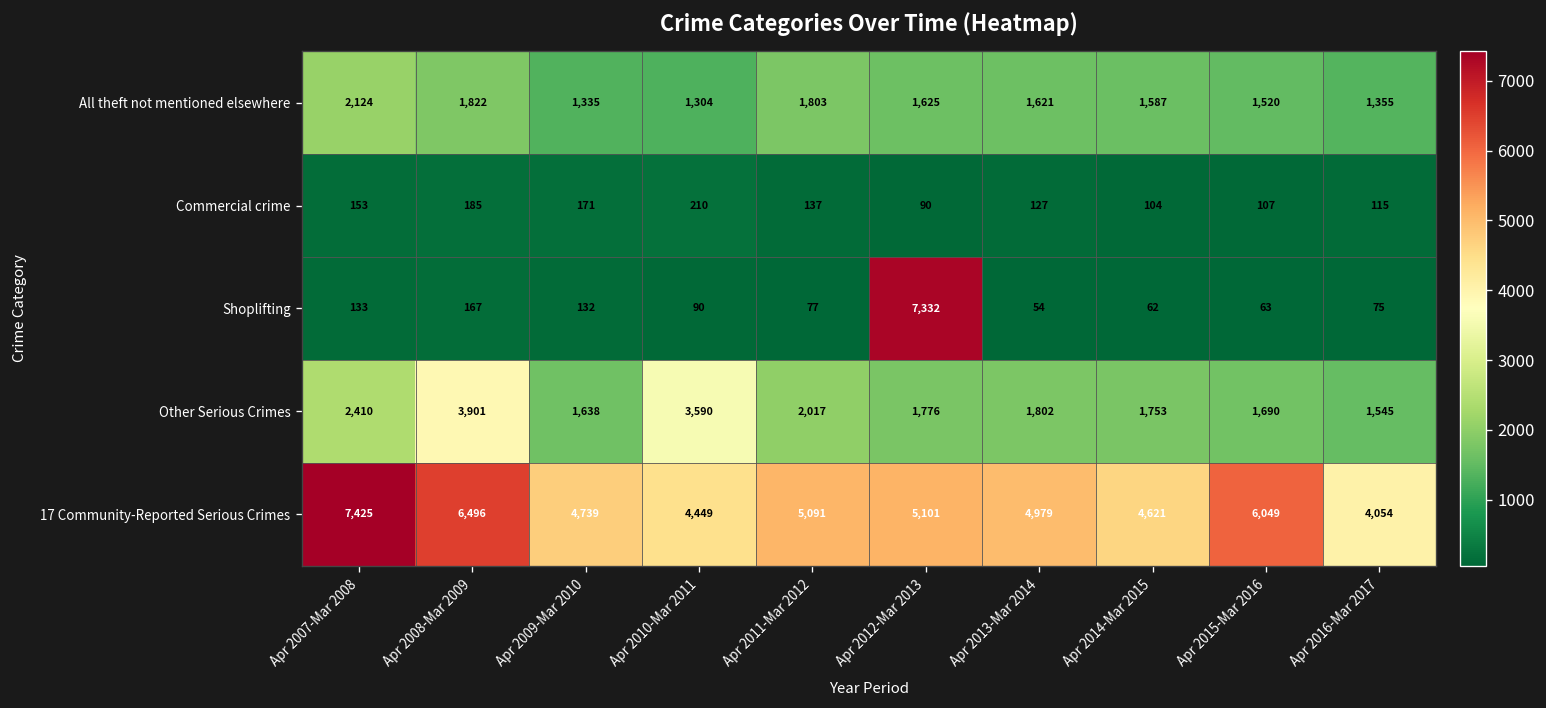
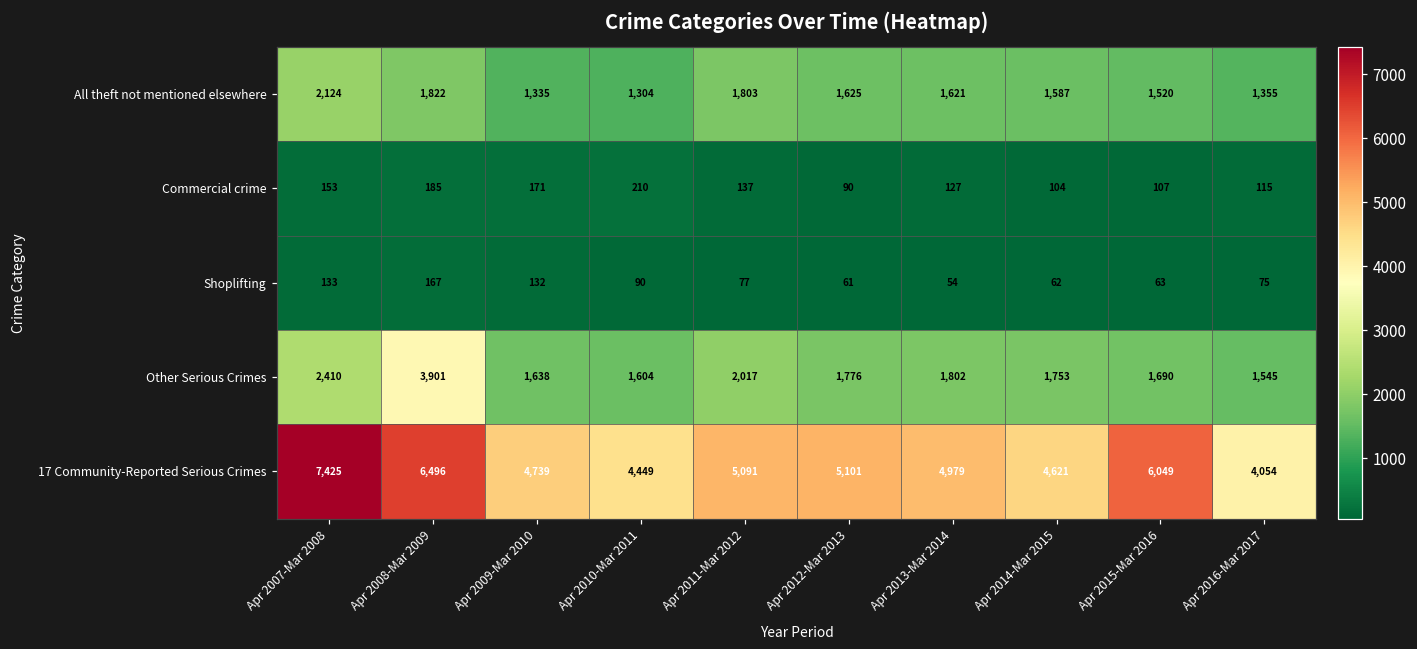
Shoplifting, Apr 2012-Mar 2013: 7,332 -> 61
Other Serious Crimes, Apr 2010-Mar 2011: 3,590 -> 1,604
